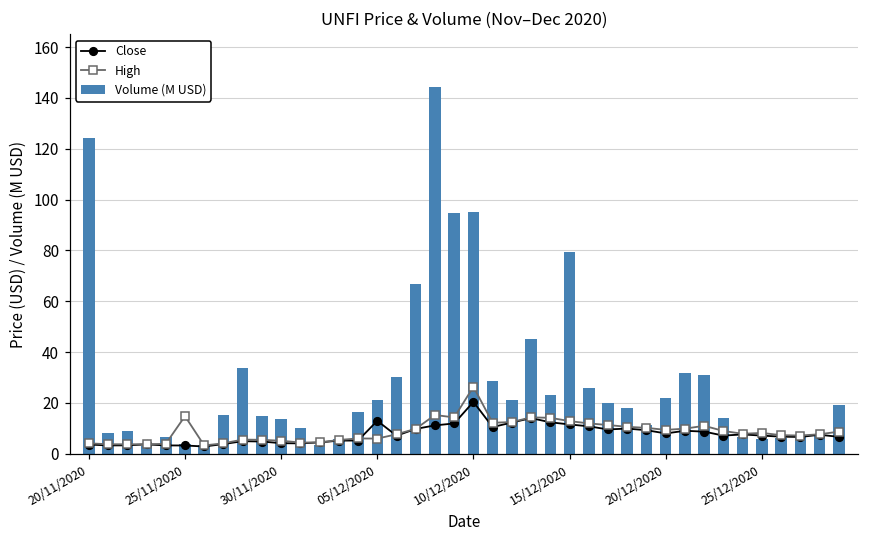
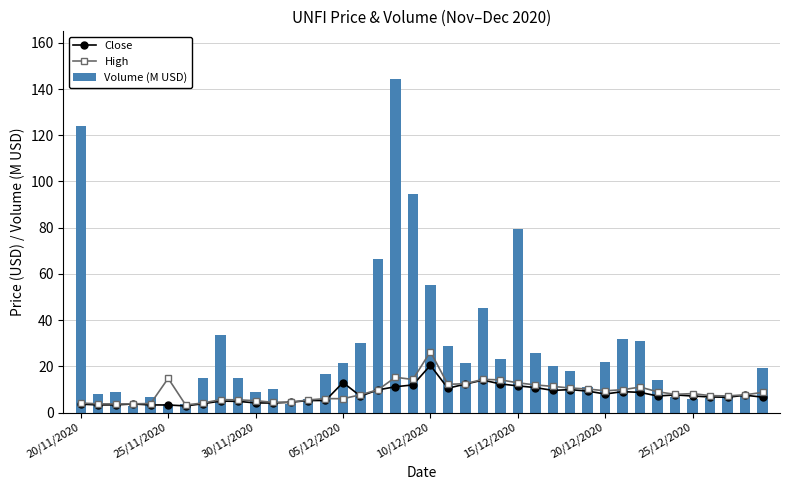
Volume (M USD), 30/11/2020: 14 -> 9
Volume (M USD), 10/12/2020: 95 -> 55
